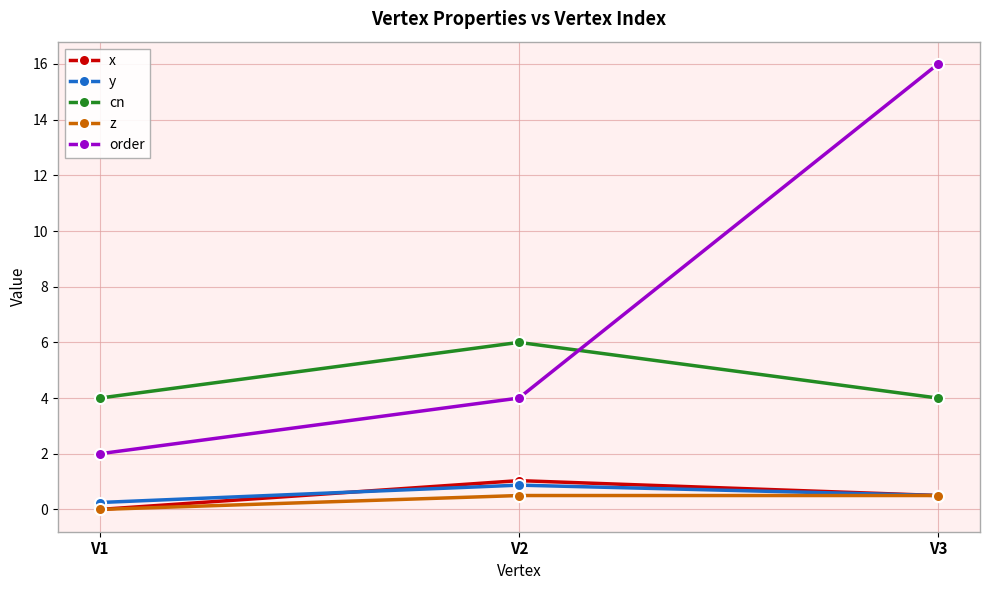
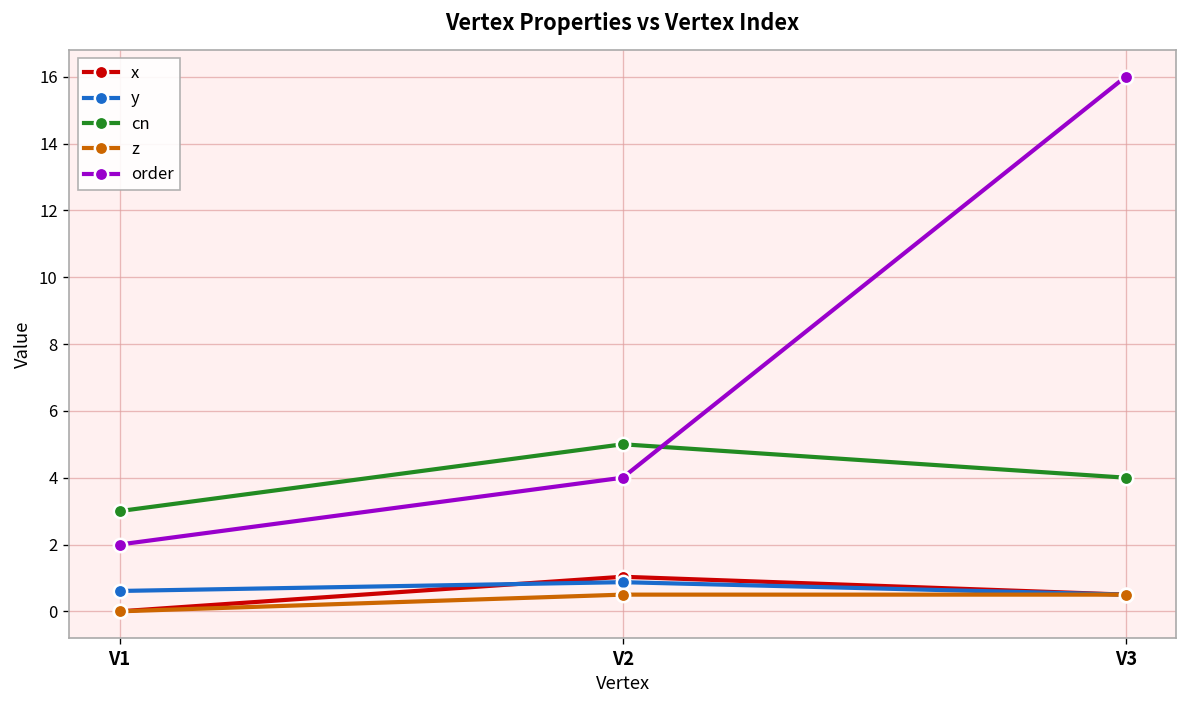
y, V1: 0.2 -> 0.6
cn, V1: 4 -> 3
cn, V2: 6 -> 5
